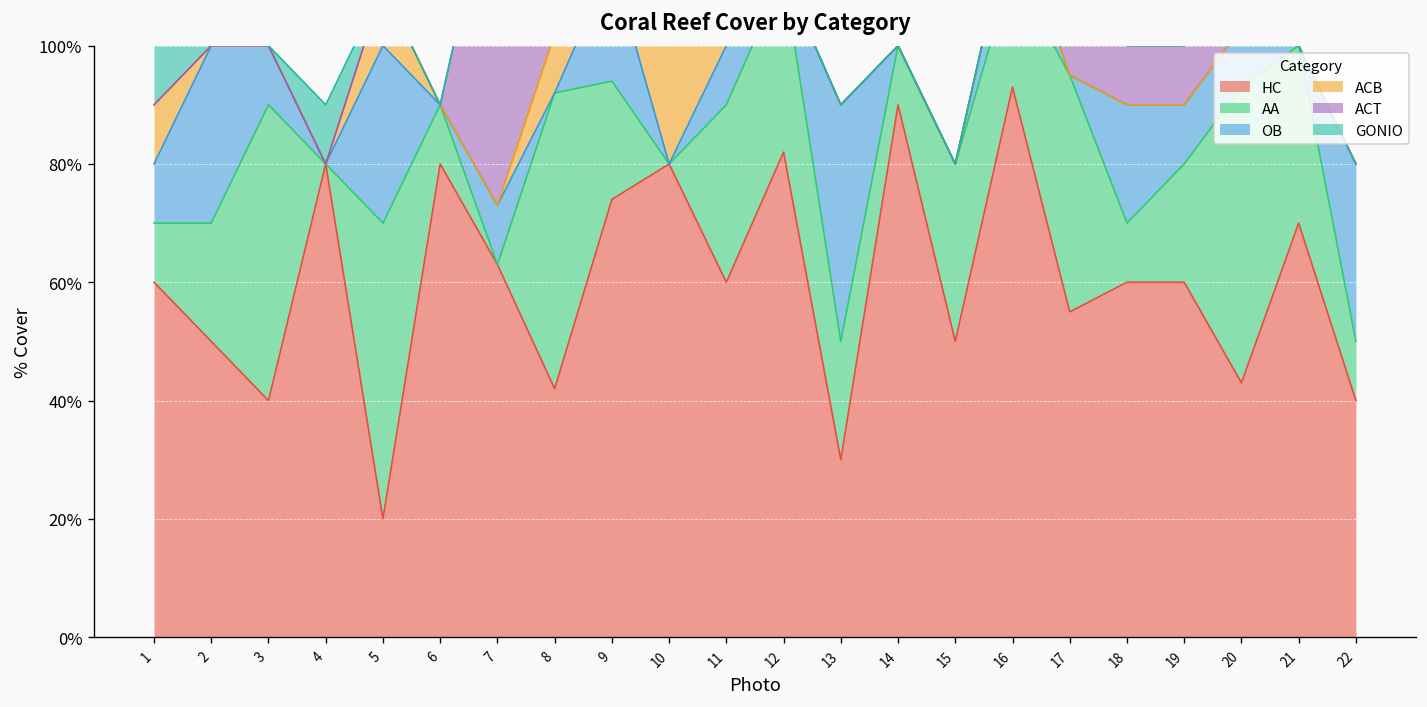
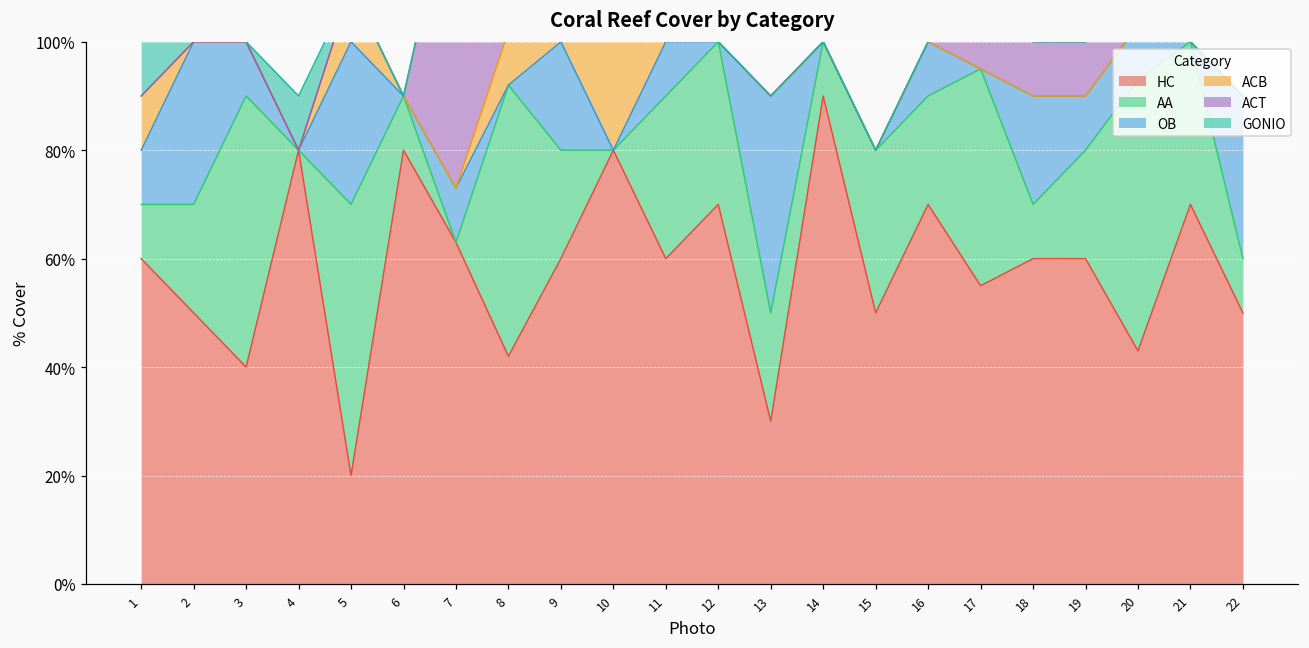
HC, 9: 74% -> 60%
HC, 12: 82% -> 70%
HC, 16: 93% -> 70%
HC, 22: 40% -> 50%
